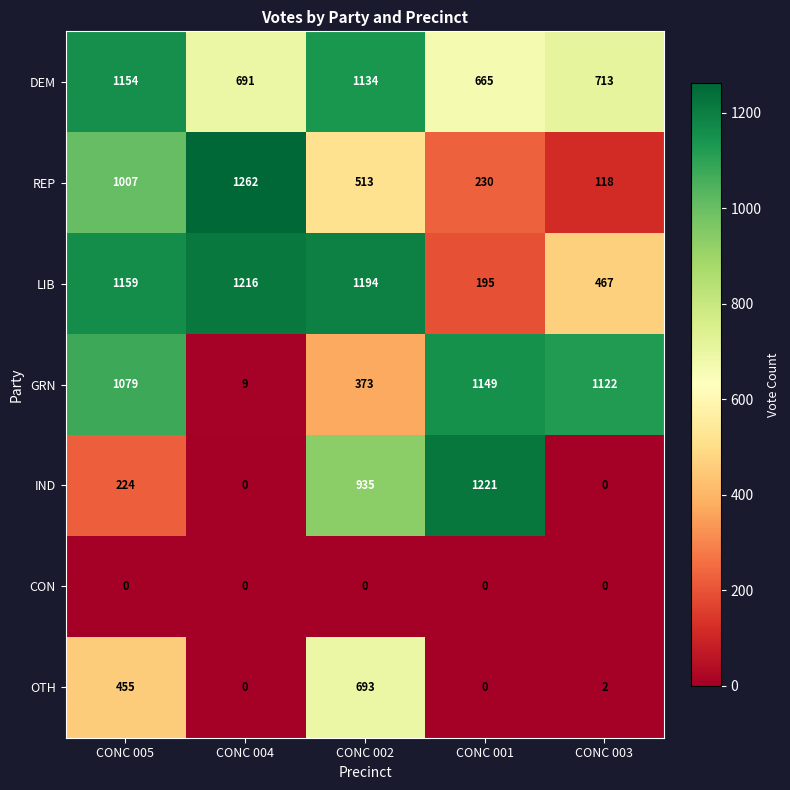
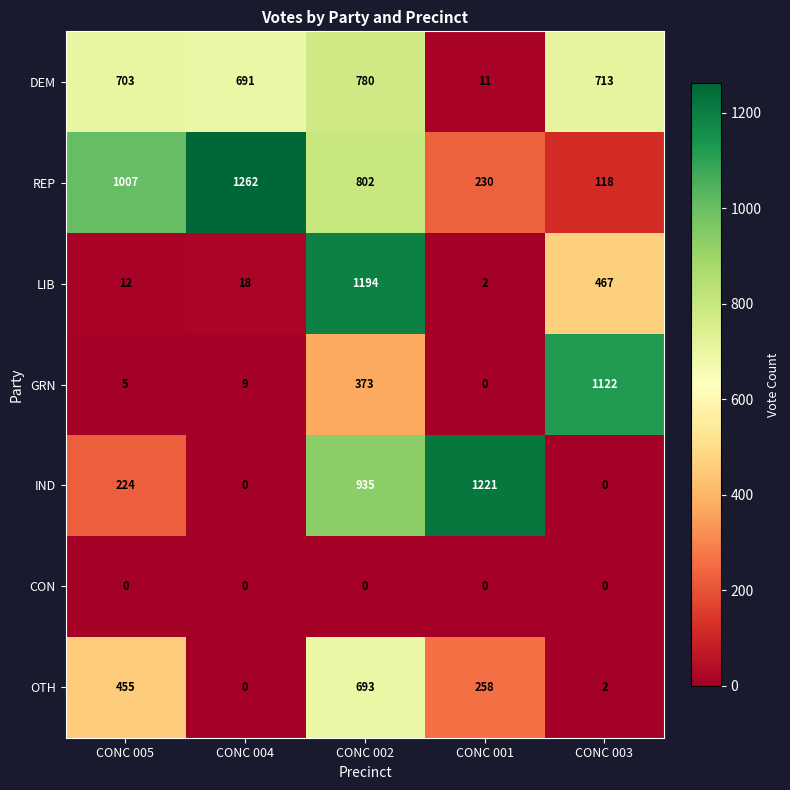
DEM, CONC 005: 1154 -> 703
DEM, CONC 002: 1134 -> 780
DEM, CONC 001: 665 -> 11
REP, CONC 002: 513 -> 802
LIB, CONC 005: 1159 -> 12
LIB, CONC 004: 1216 -> 18
LIB, CONC 001: 195 -> 2
GRN, CONC 005: 1079 -> 5
GRN, CONC 001: 1149 -> 0
OTH, CONC 001: 0 -> 258
